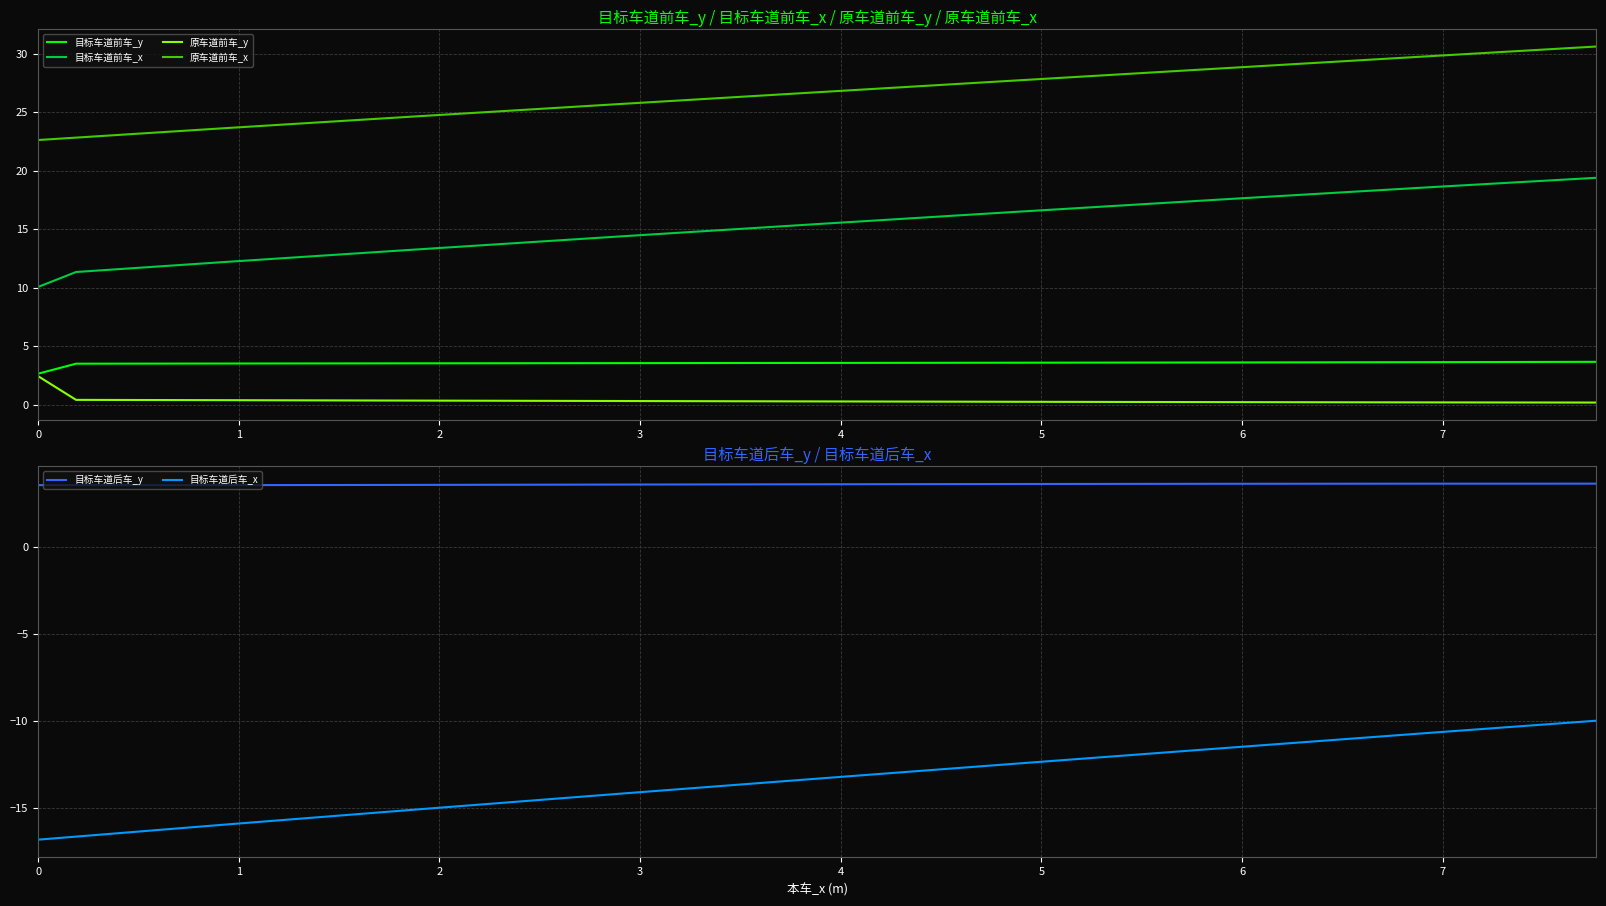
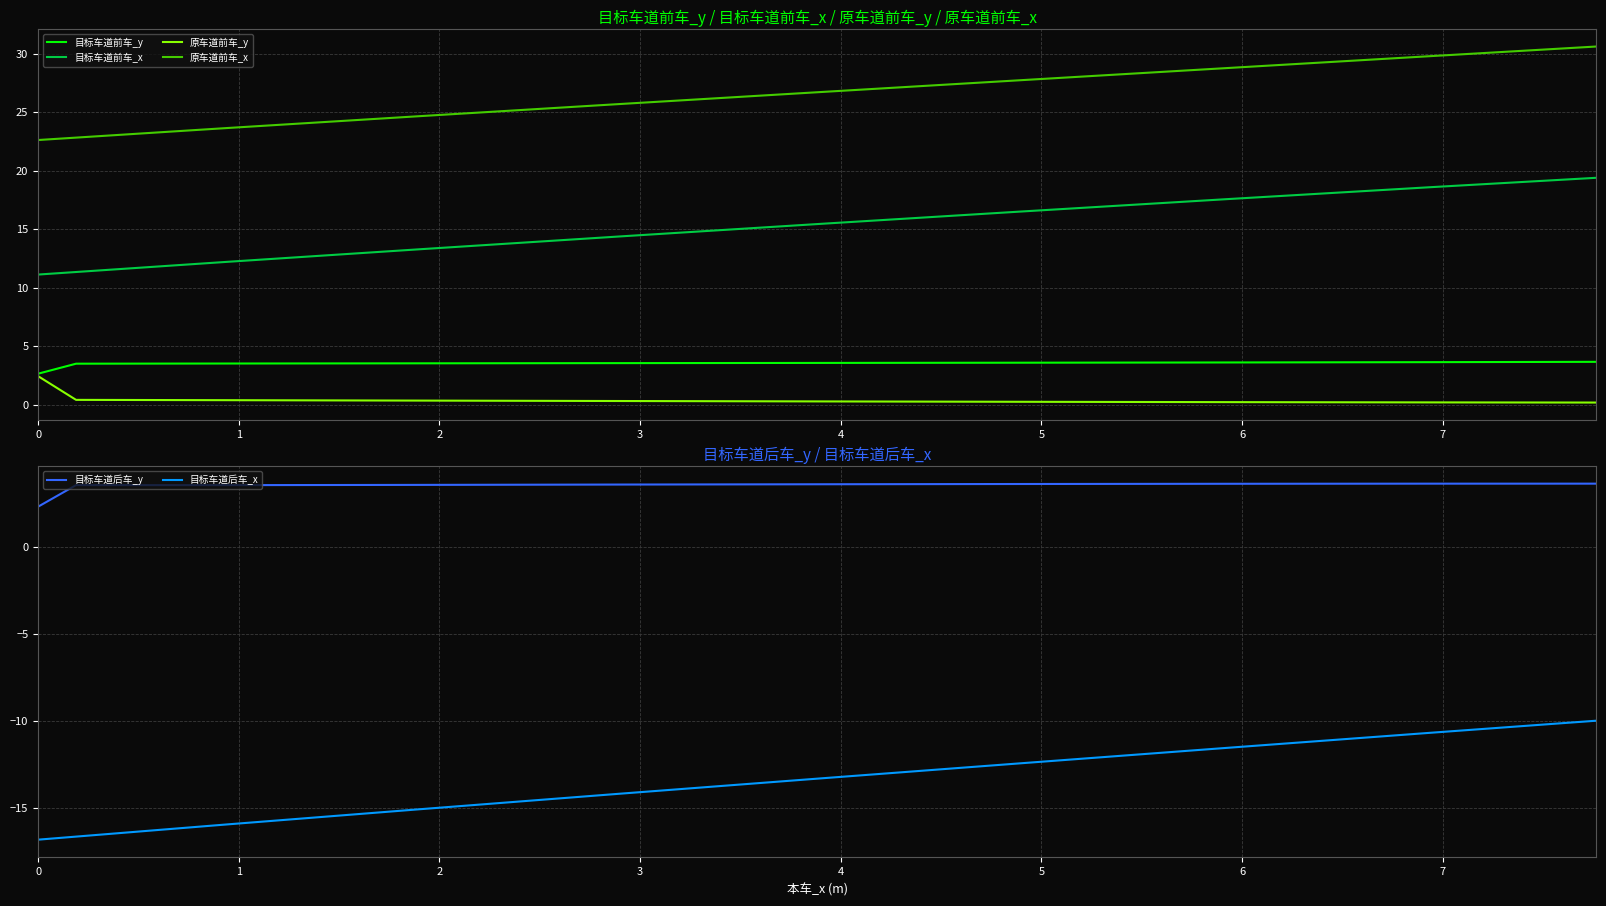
目标车道前车_y / 目标车道前车_x / 原车道前车_y / 原车道前车_x, 目标车道前车_x, 0: 10.1 -> 11.1
目标车道后车_y / 目标车道后车_x, 目标车道后车_y, 0: 3.6 -> 2.3
